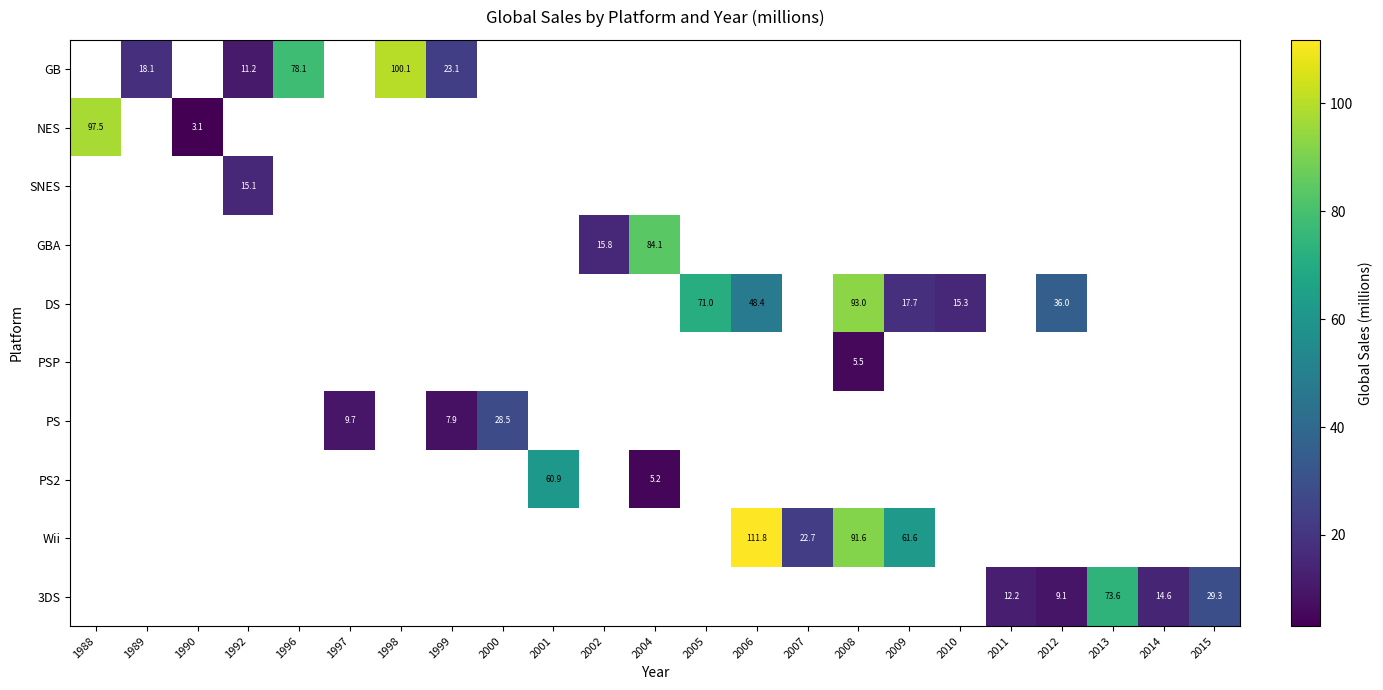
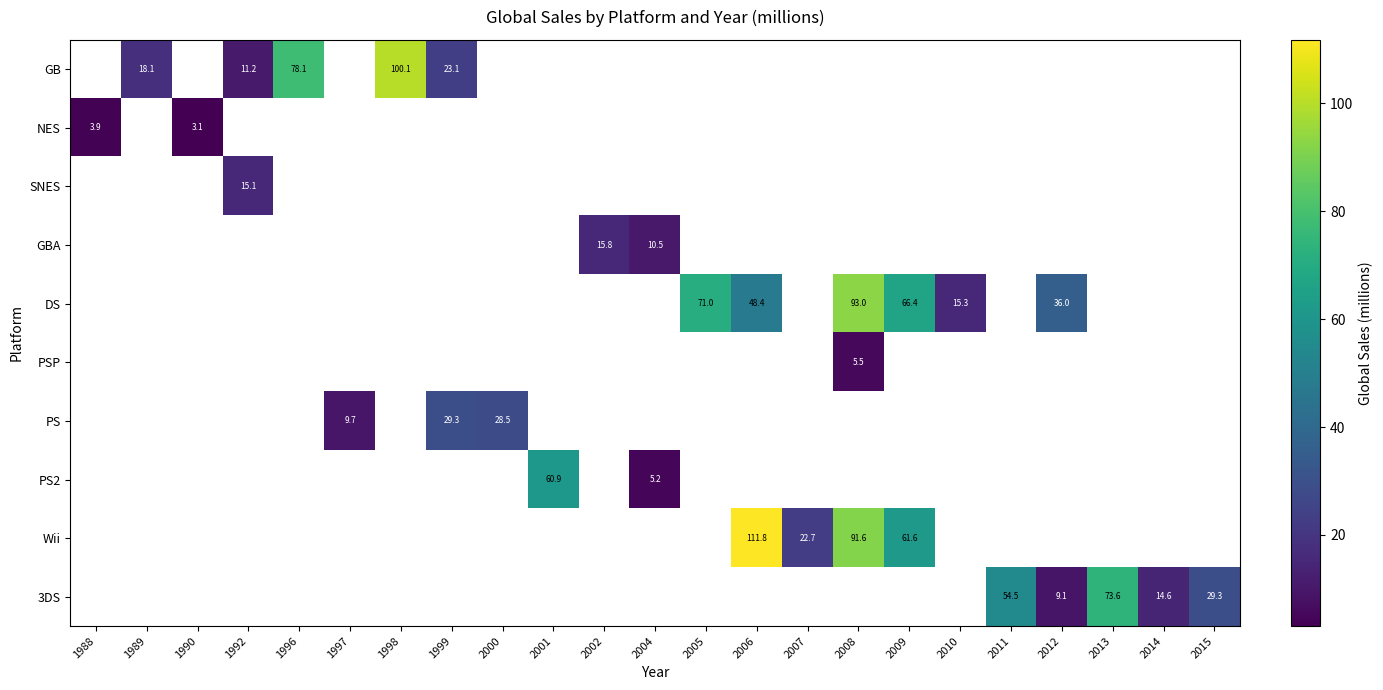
NES, 1988: 97.5 -> 3.9
GBA, 2004: 84.1 -> 10.5
DS, 2009: 17.7 -> 66.4
PS, 1999: 7.9 -> 29.3
3DS, 2011: 12.2 -> 54.5
